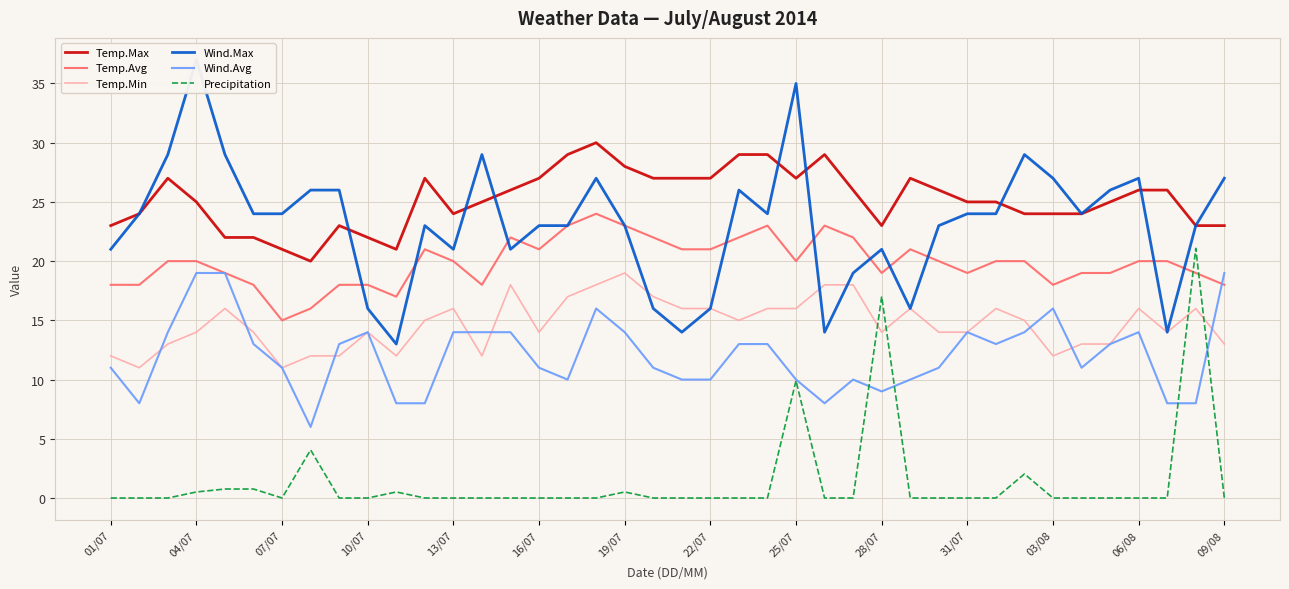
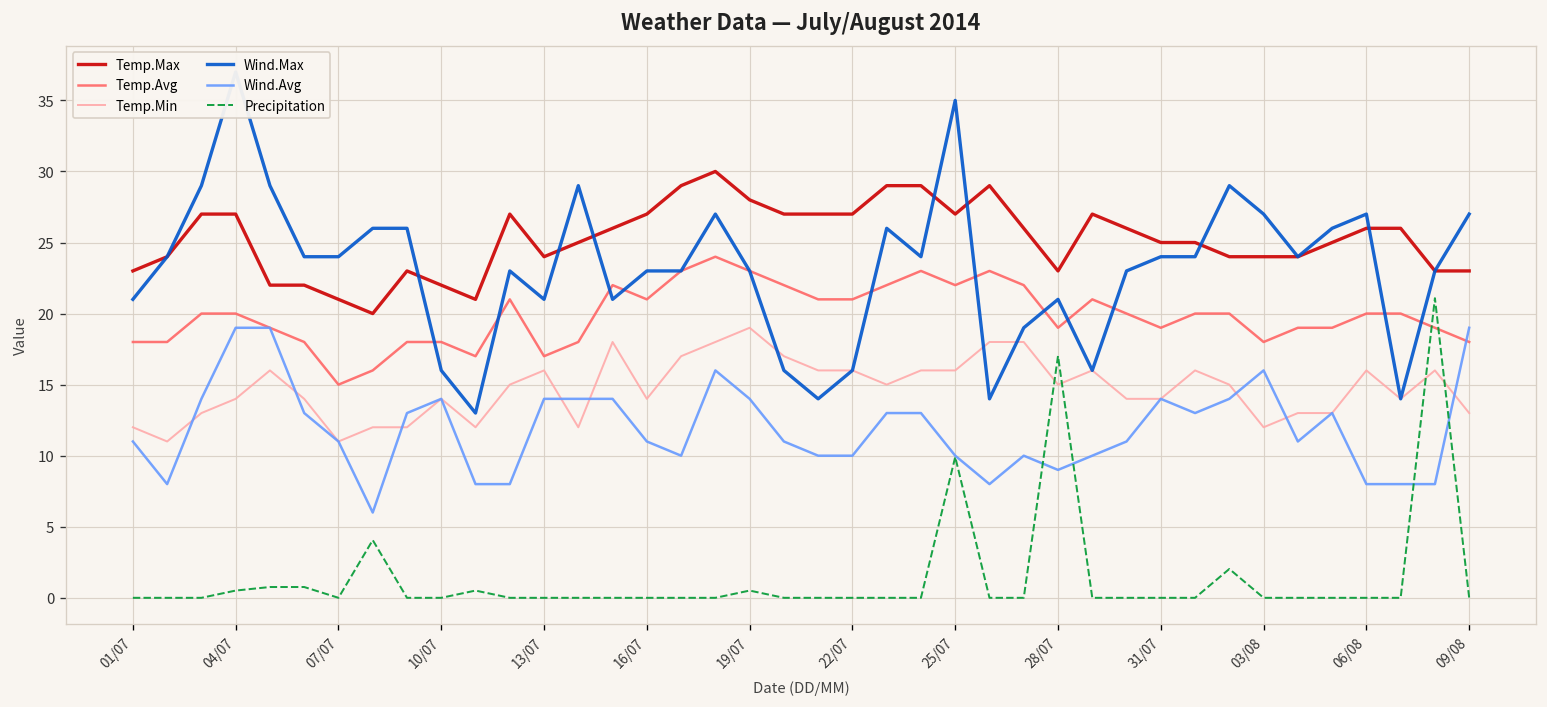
Temp.Max, 04/07: 25 -> 27
Temp.Avg, 13/07: 20 -> 17
Temp.Avg, 25/07: 20 -> 22
Temp.Min, 28/07: 14 -> 15
Wind.Avg, 06/08: 14 -> 8
